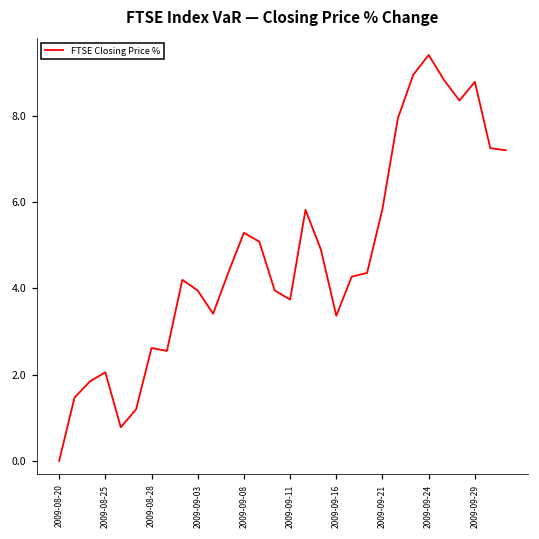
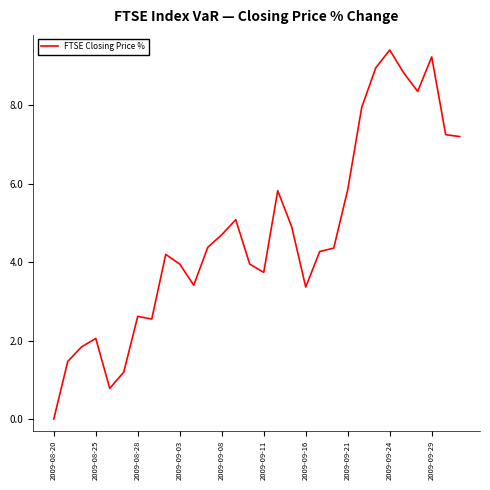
2009-09-08: 5.3 -> 4.7
2009-09-29: 8.8 -> 9.2
